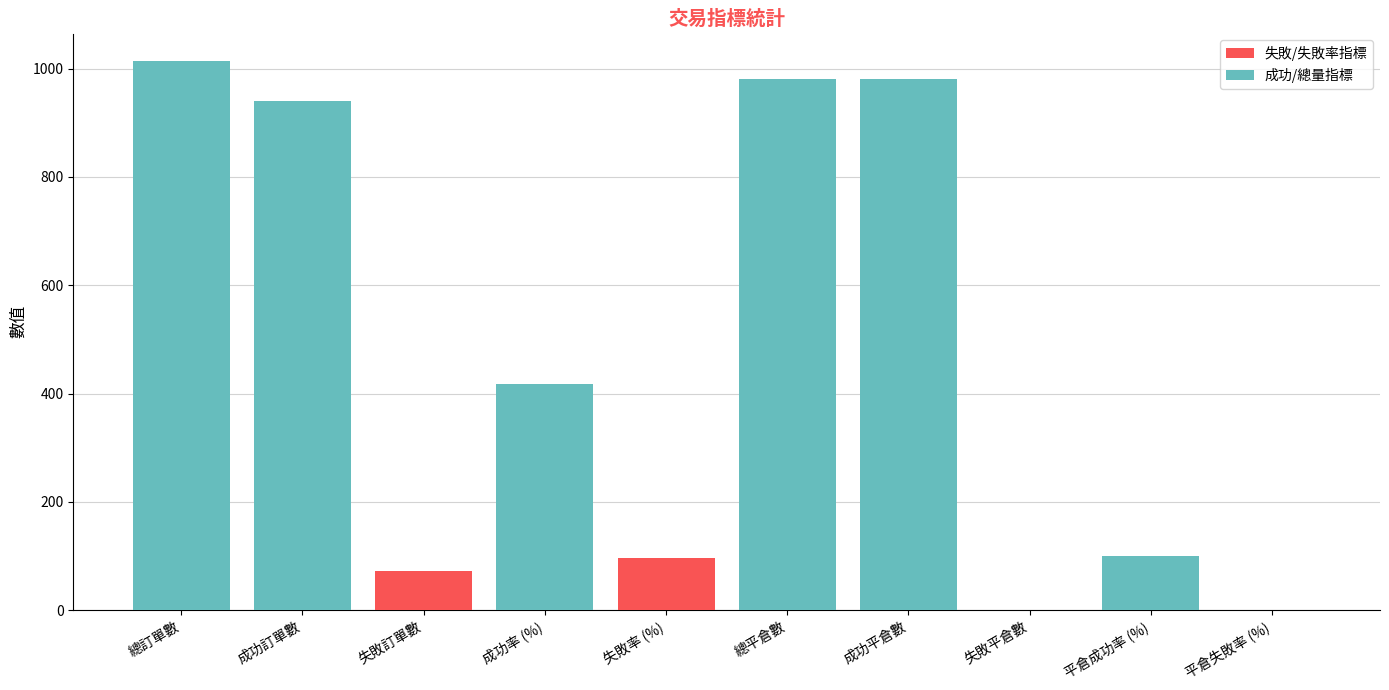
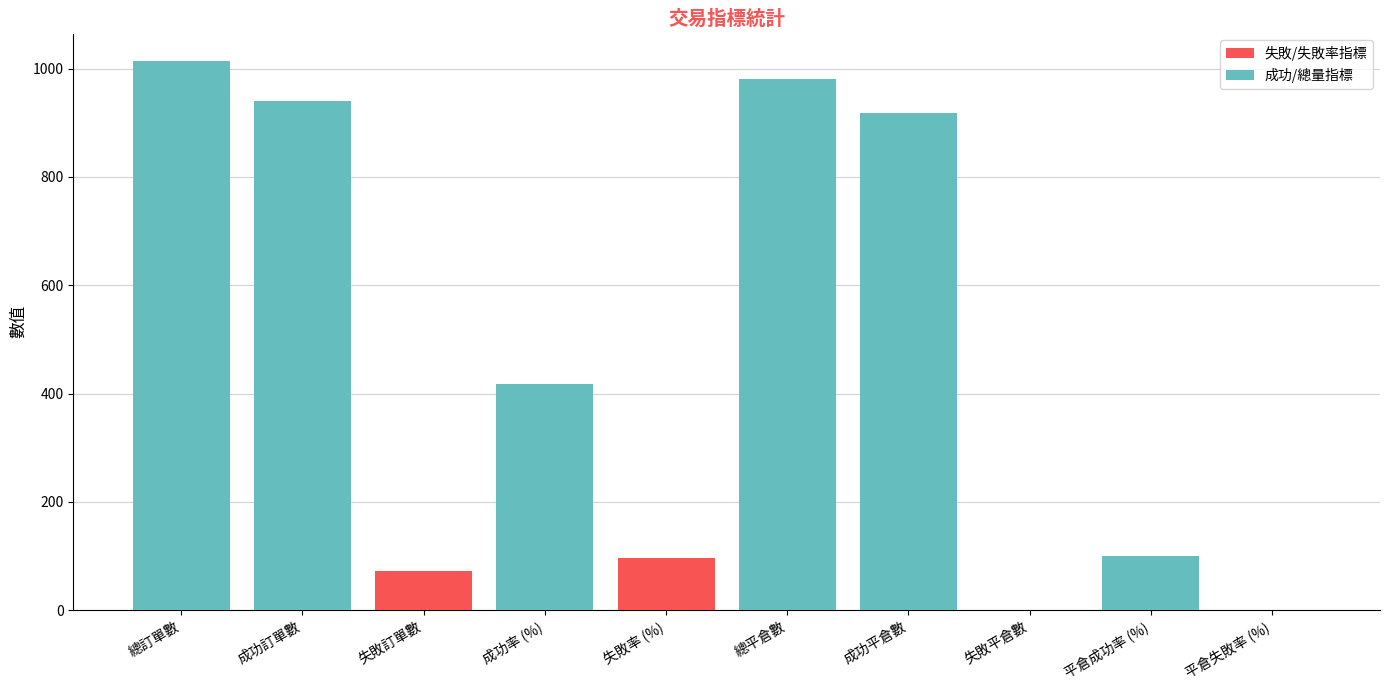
成功/總量指標, 成功平倉數: 980 -> 920
